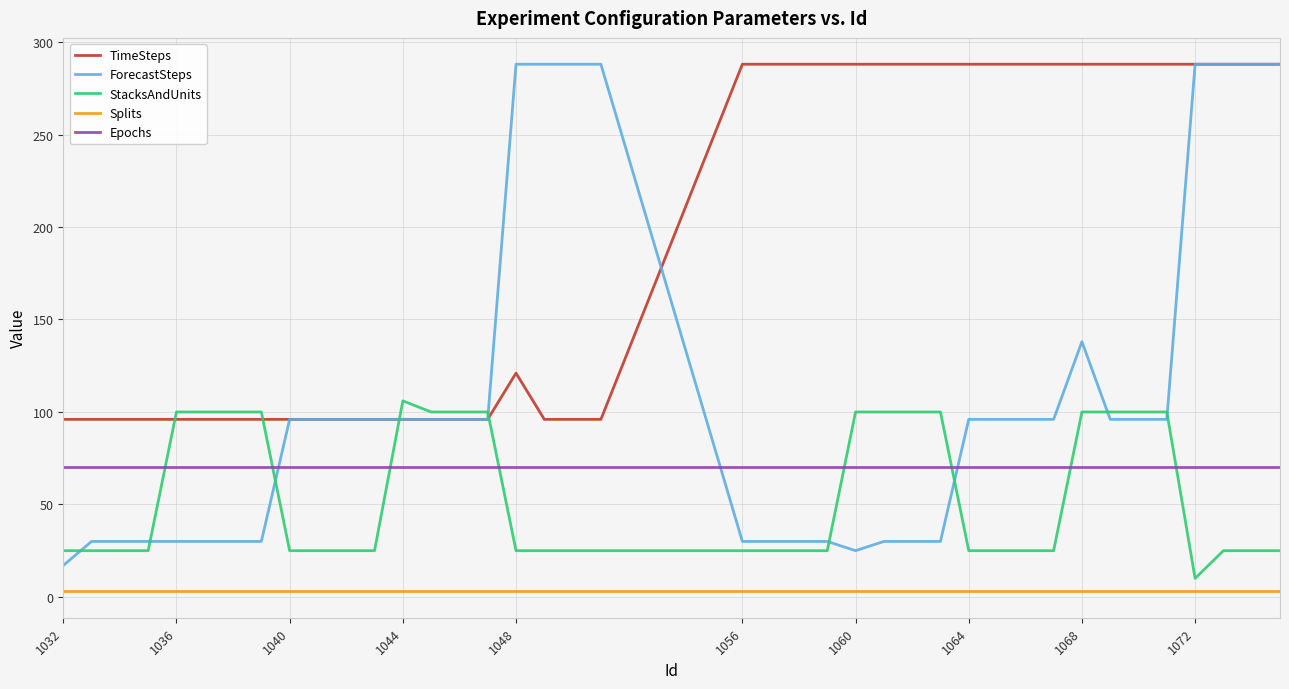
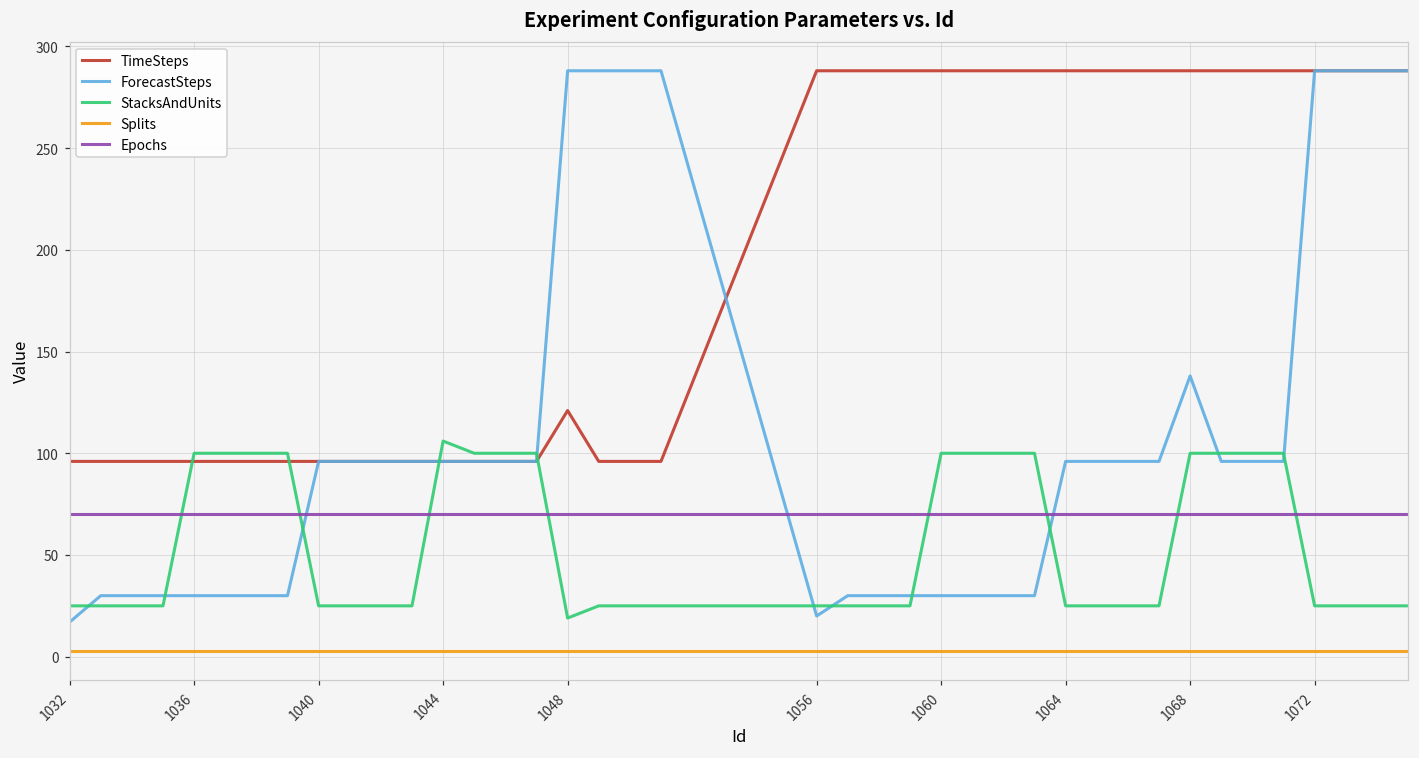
StacksAndUnits, 1048: 25 -> 19
ForecastSteps, 1056: 30 -> 20
ForecastSteps, 1060: 25 -> 30
StacksAndUnits, 1072: 10 -> 25
